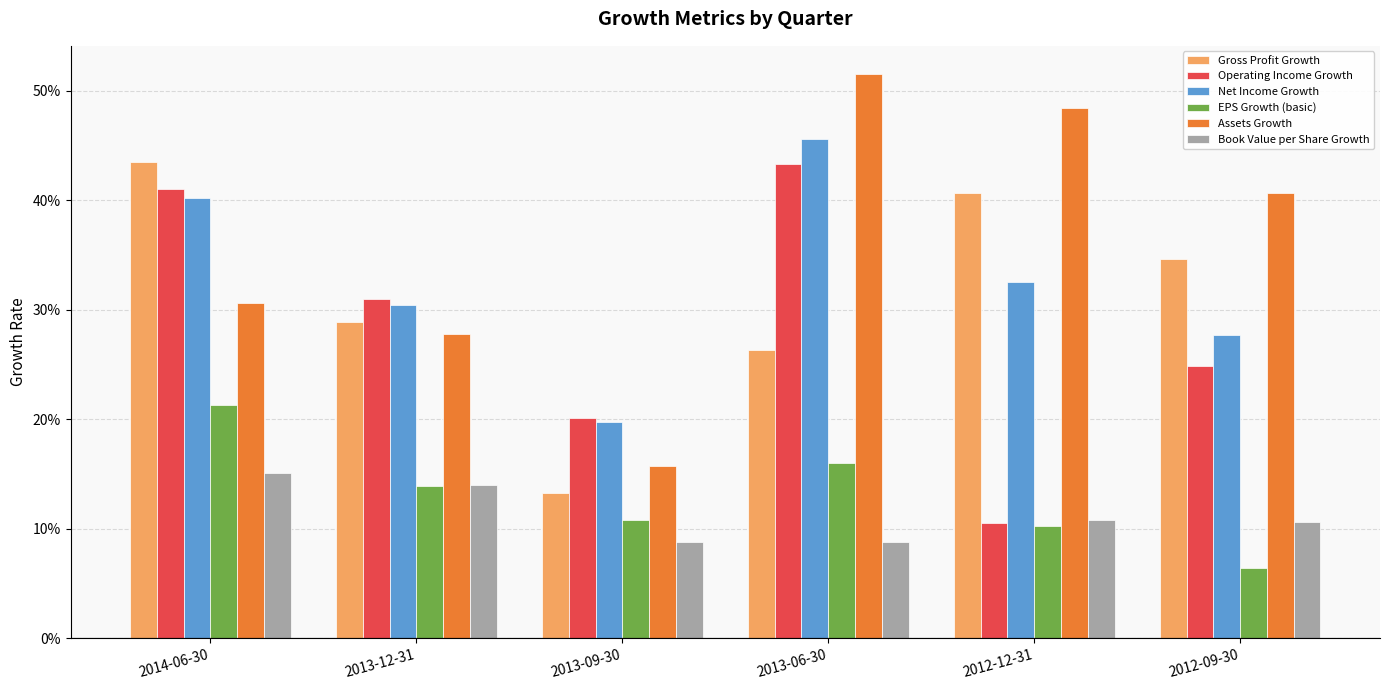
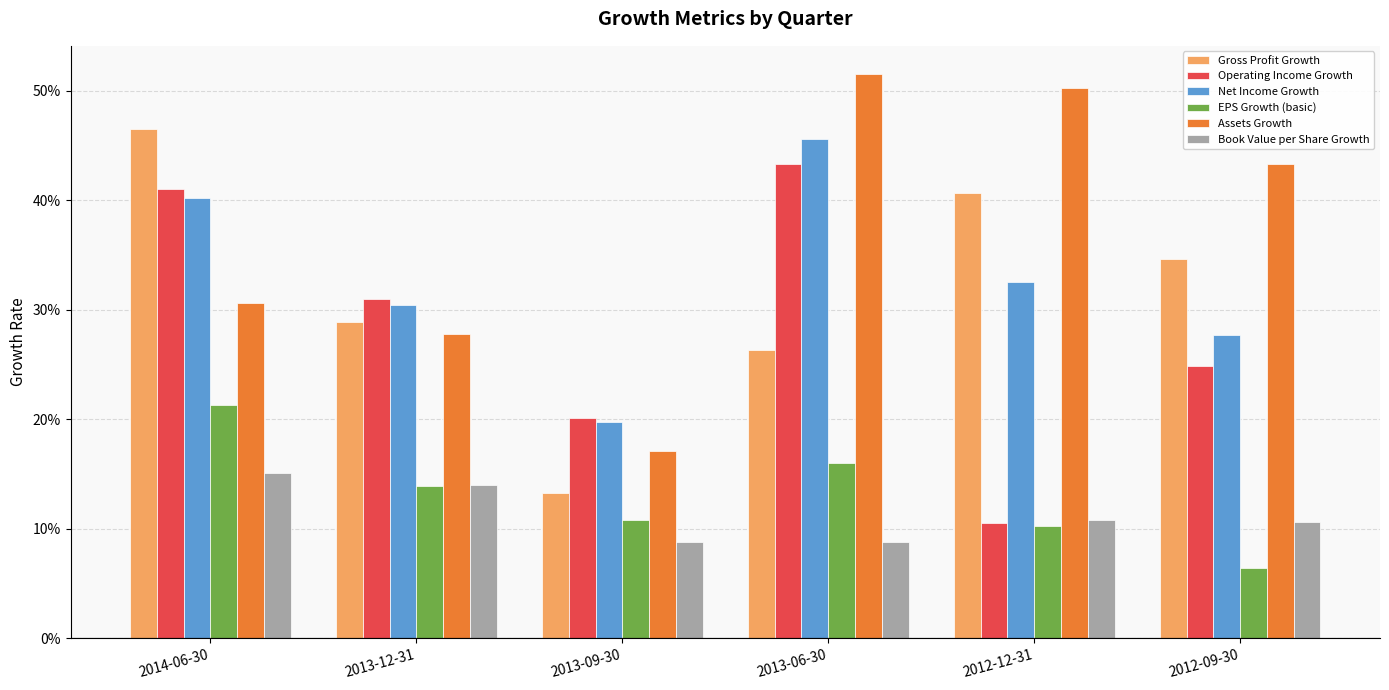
Gross Profit Growth, 2014-06-30: 43.5% -> 46.5%
Assets Growth, 2013-09-30: 15.8% -> 17.1%
Assets Growth, 2012-12-31: 48.5% -> 50.2%
Assets Growth, 2012-09-30: 40.7% -> 43.3%
